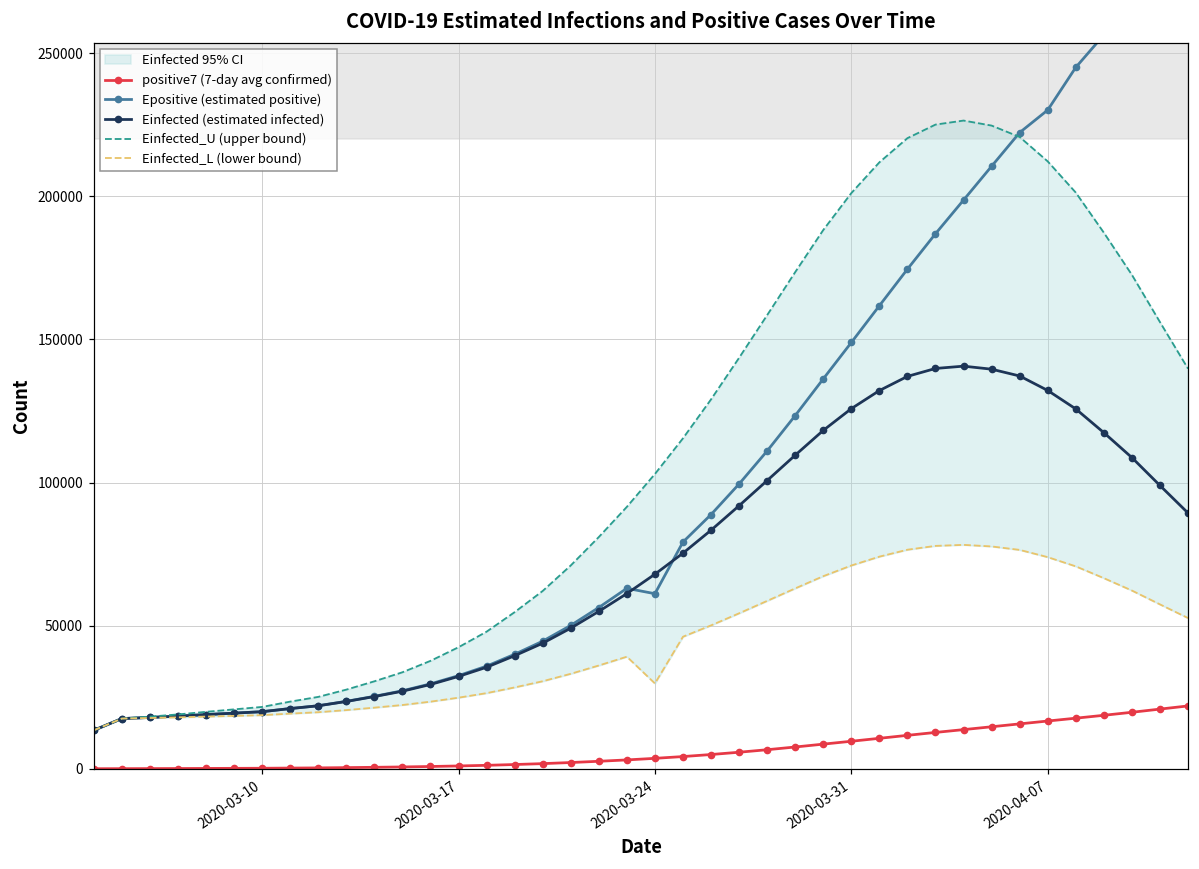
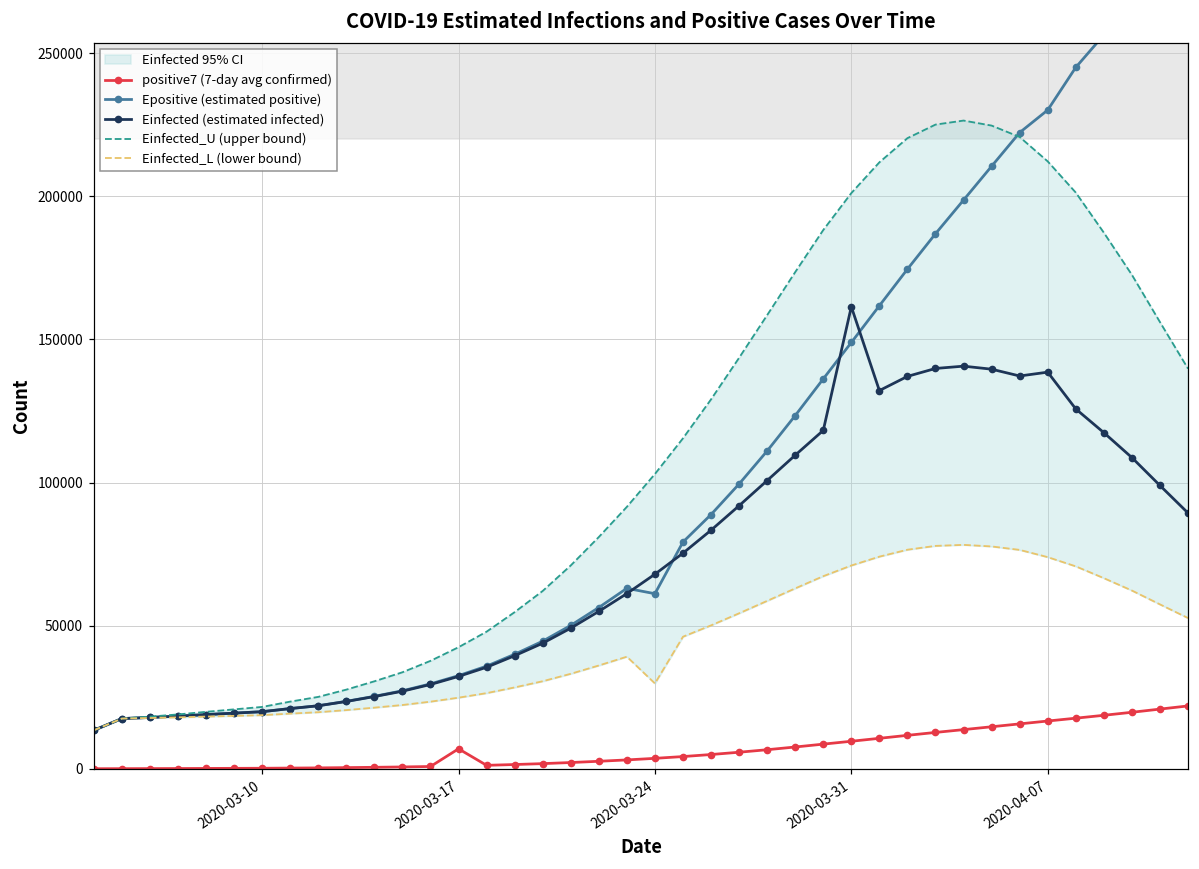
positive7 (7-day avg confirmed), 2020-03-17: 1000 -> 7000
Einfected (estimated infected), 2020-03-31: 126000 -> 161000
Einfected (estimated infected), 2020-04-07: 132000 -> 139000
